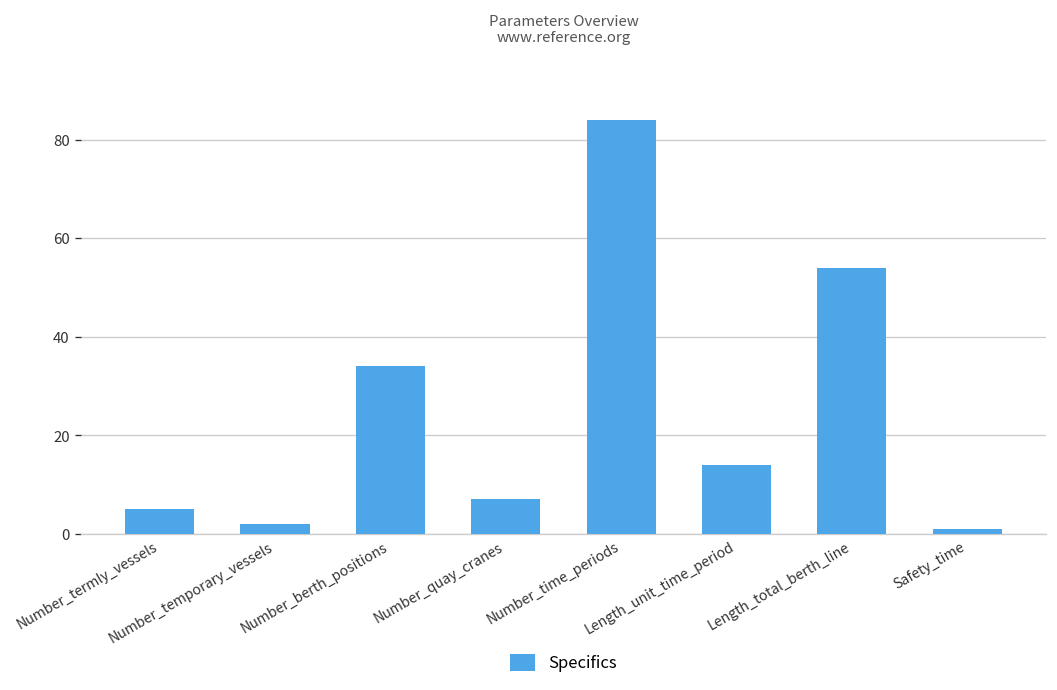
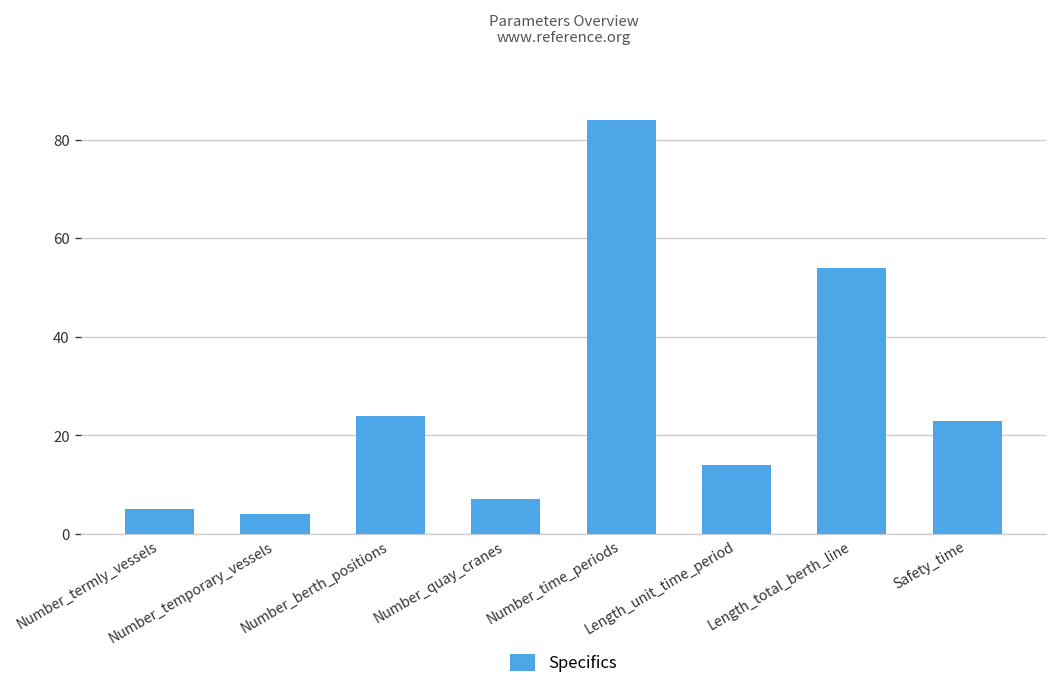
Number_temporary_vessels: 2 -> 4
Number_berth_positions: 34 -> 24
Safety_time: 1 -> 23
